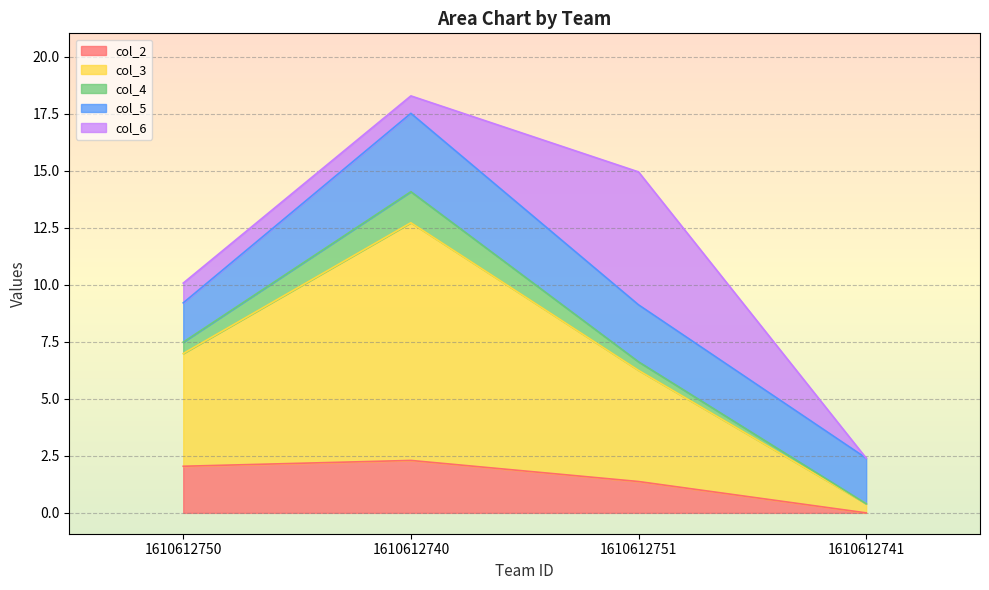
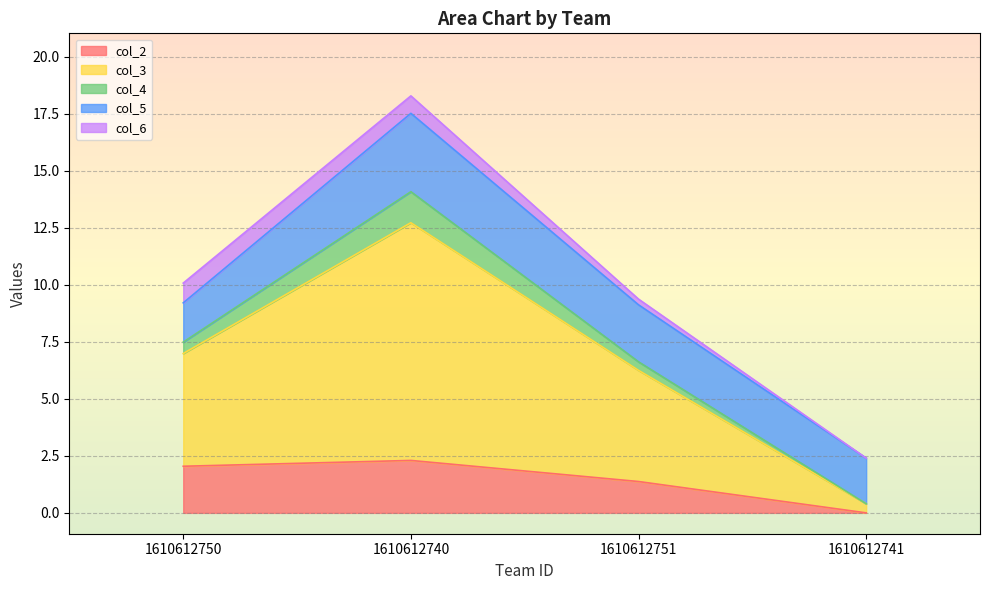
col_6, 1610612751: 5.8 -> 0.3
